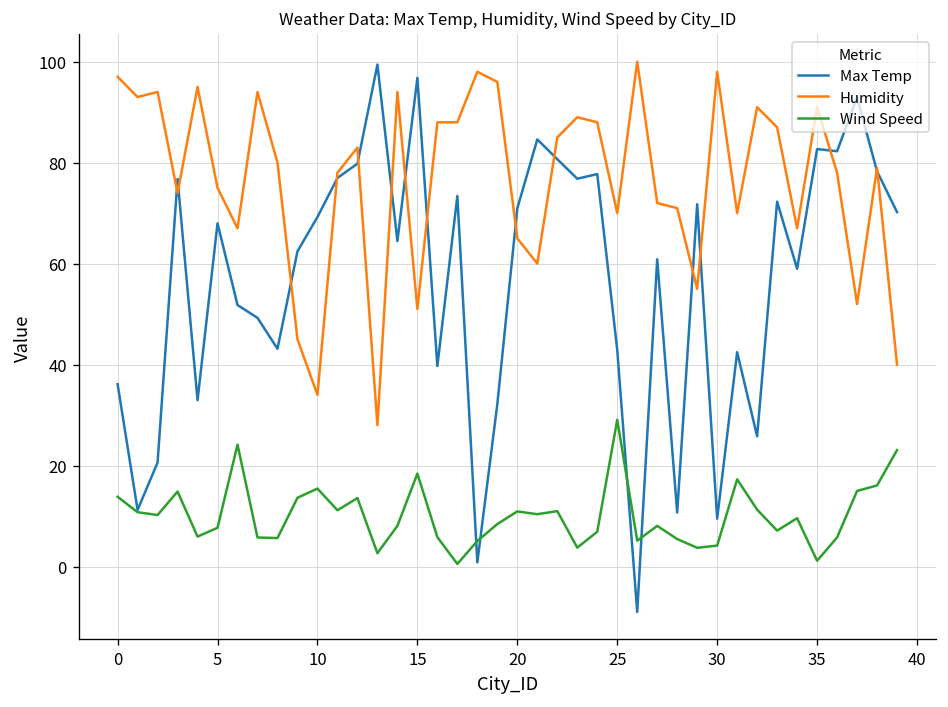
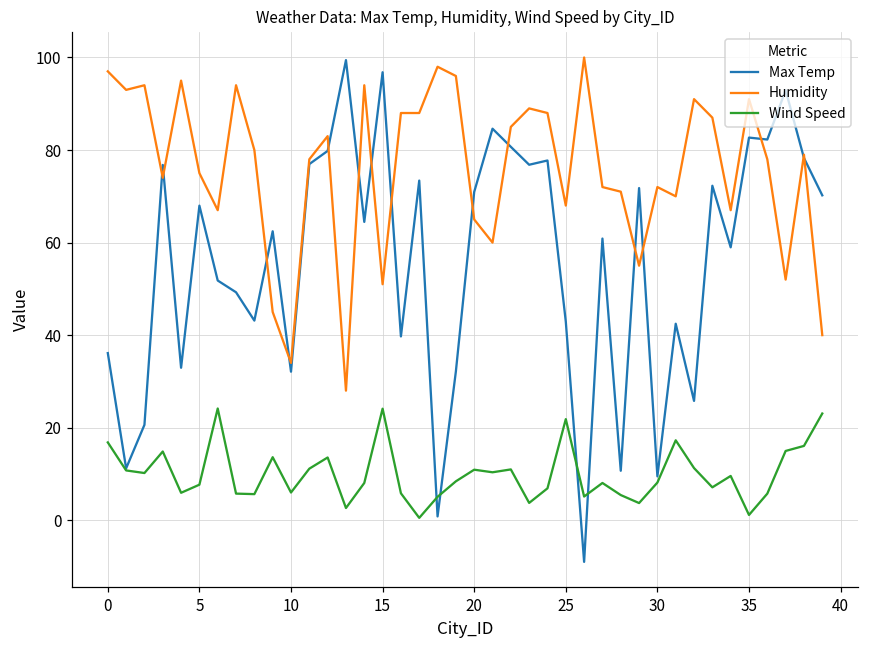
Wind Speed, 0: 14 -> 17
Max Temp, 10: 69 -> 32
Wind Speed, 10: 15 -> 6
Wind Speed, 15: 18 -> 24
Humidity, 25: 70 -> 68
Wind Speed, 25: 29 -> 22
Humidity, 30: 98 -> 72
Wind Speed, 30: 4 -> 8
